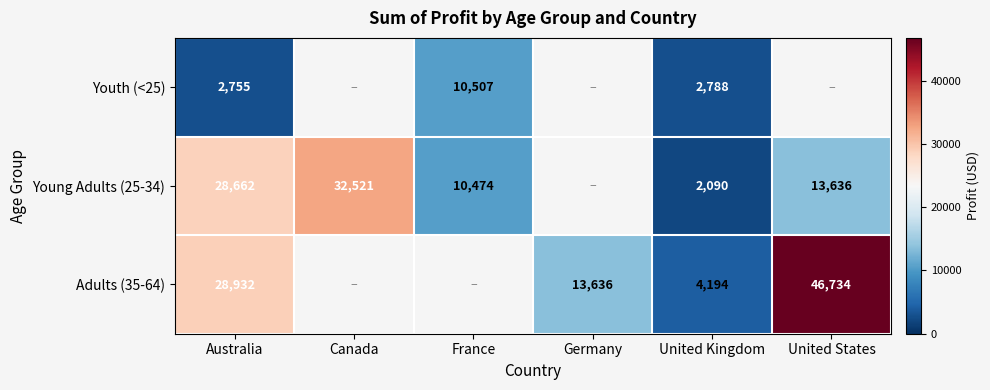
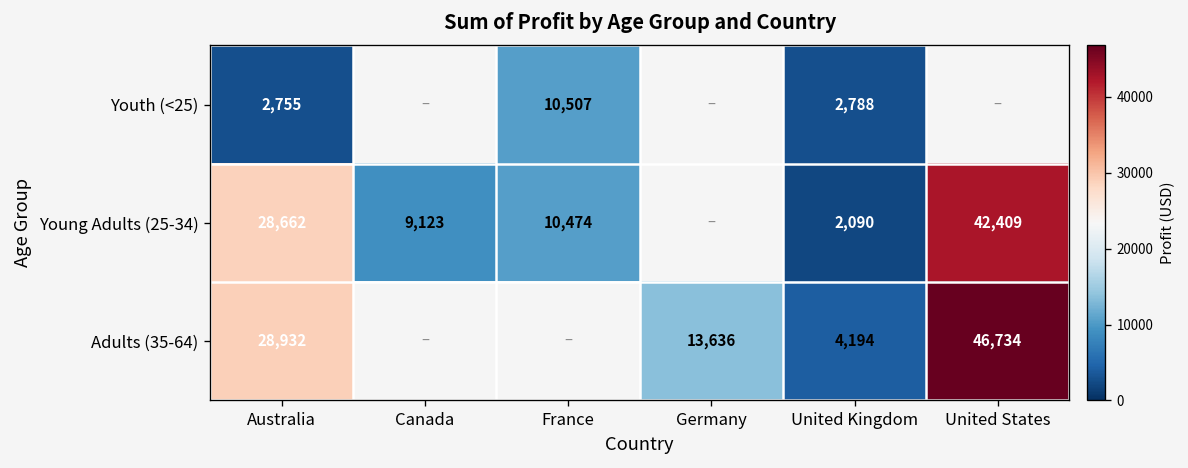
Young Adults (25-34), Canada: 32,521 -> 9,123
Young Adults (25-34), United States: 13,636 -> 42,409
